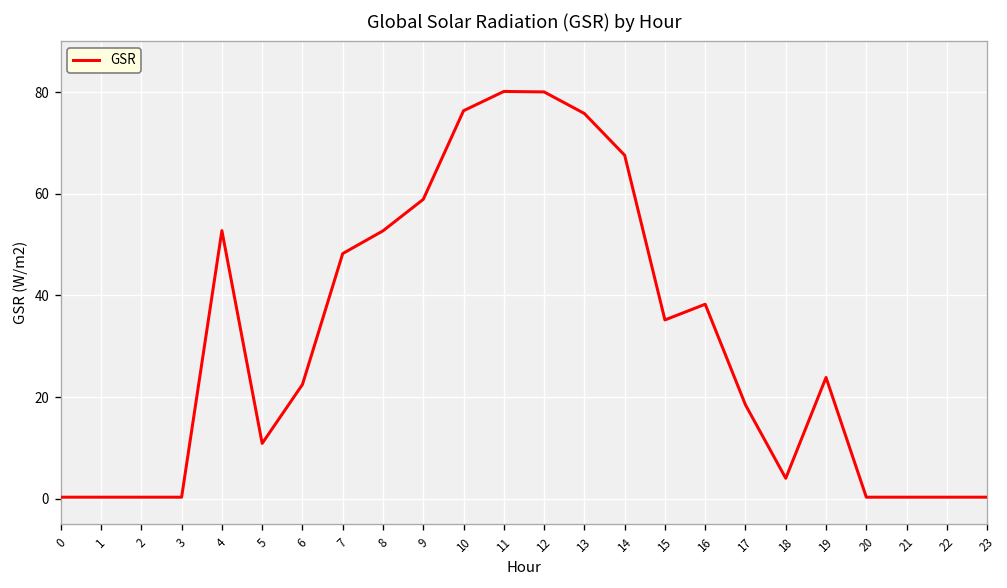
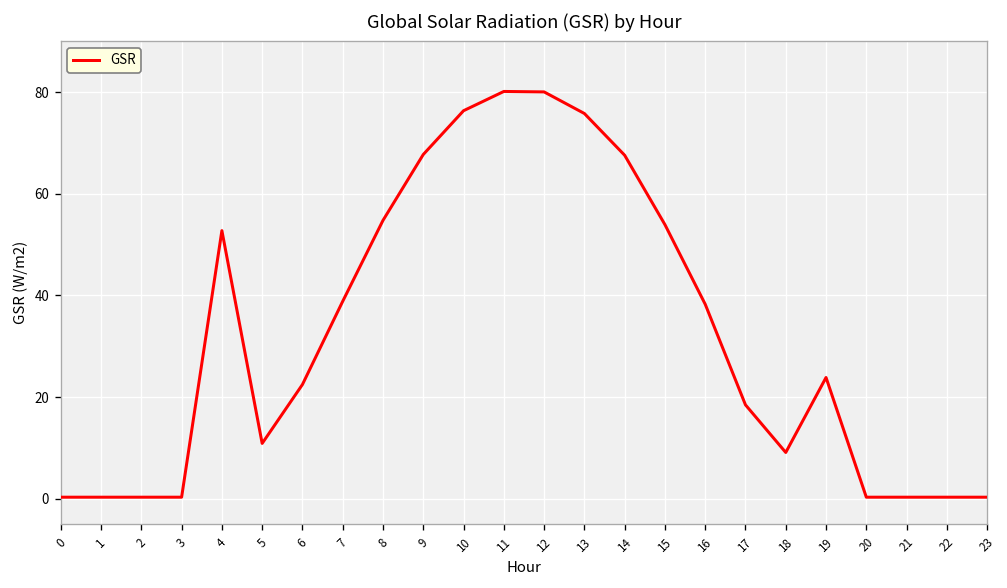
7: 48 -> 39
8: 53 -> 55
9: 59 -> 68
15: 35 -> 54
18: 4 -> 9
